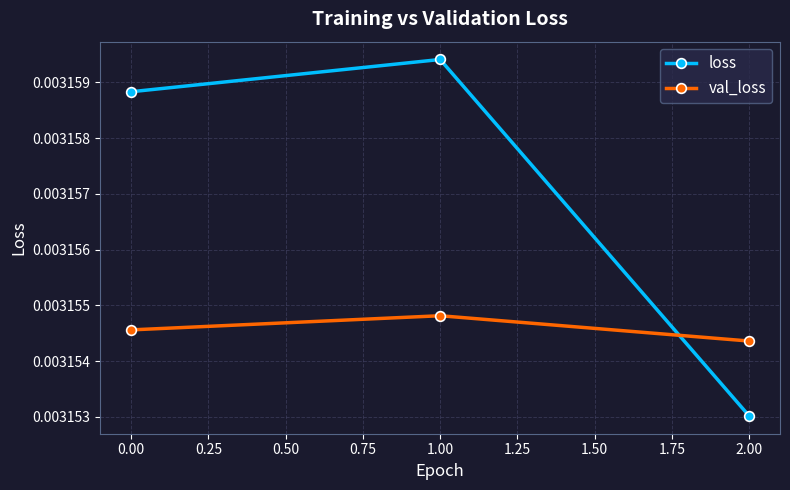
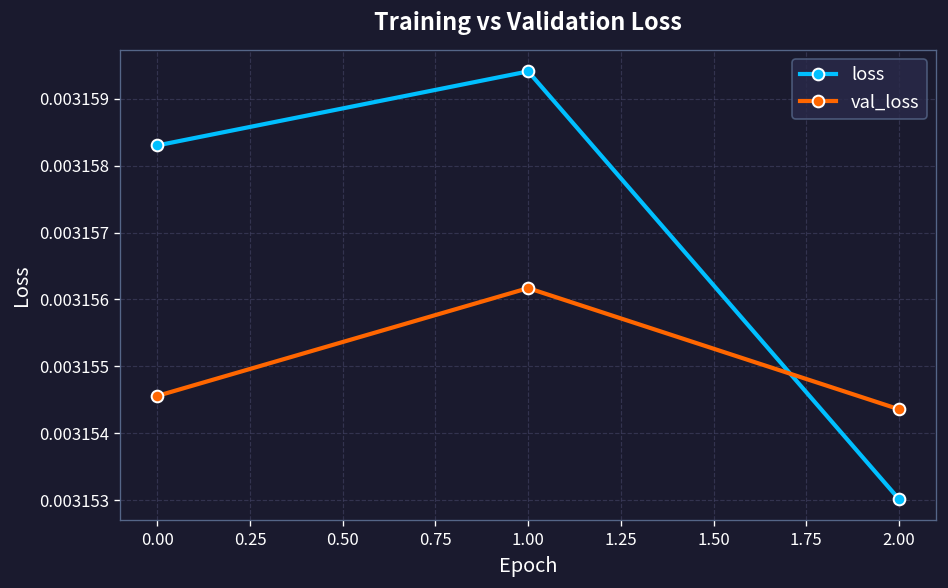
loss, 0.00: 0.0031588 -> 0.0031583
val_loss, 1.00: 0.0031548 -> 0.0031562
